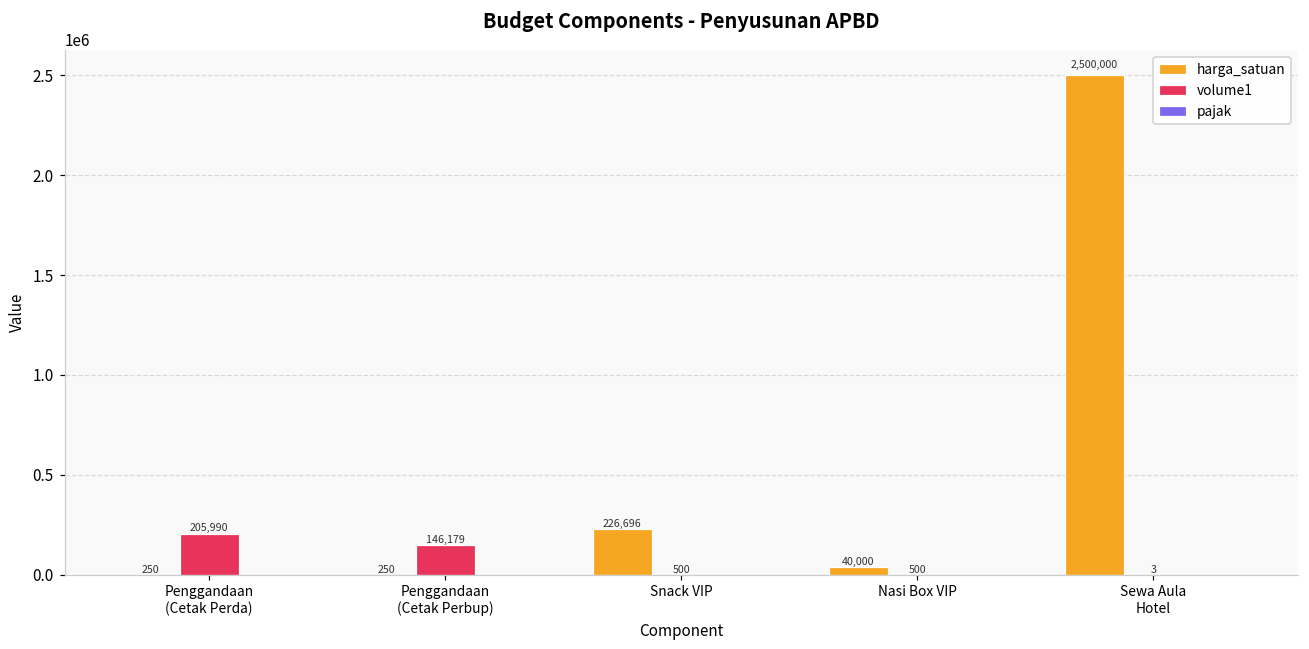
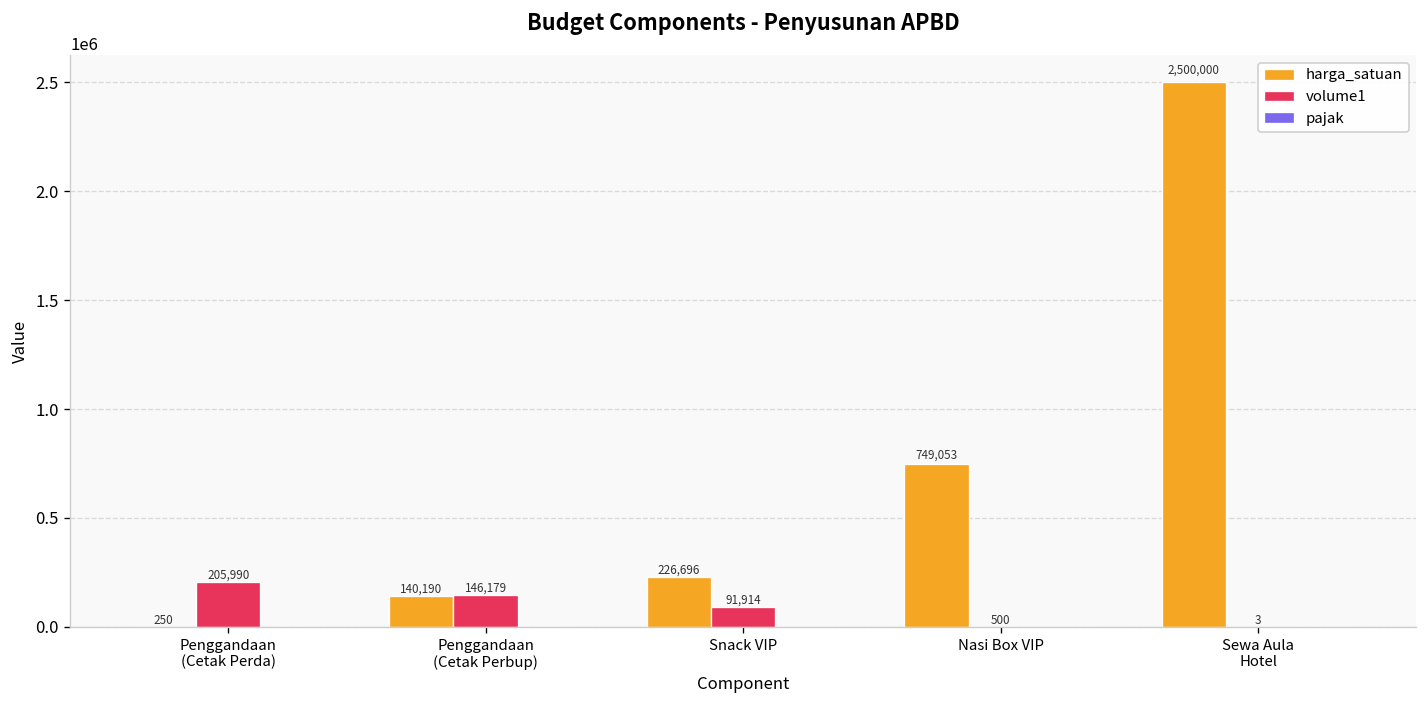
harga_satuan, Penggandaan (Cetak Perbup): 250 -> 140,190
volume1, Snack VIP: 500 -> 91,914
harga_satuan, Nasi Box VIP: 40,000 -> 749,053
